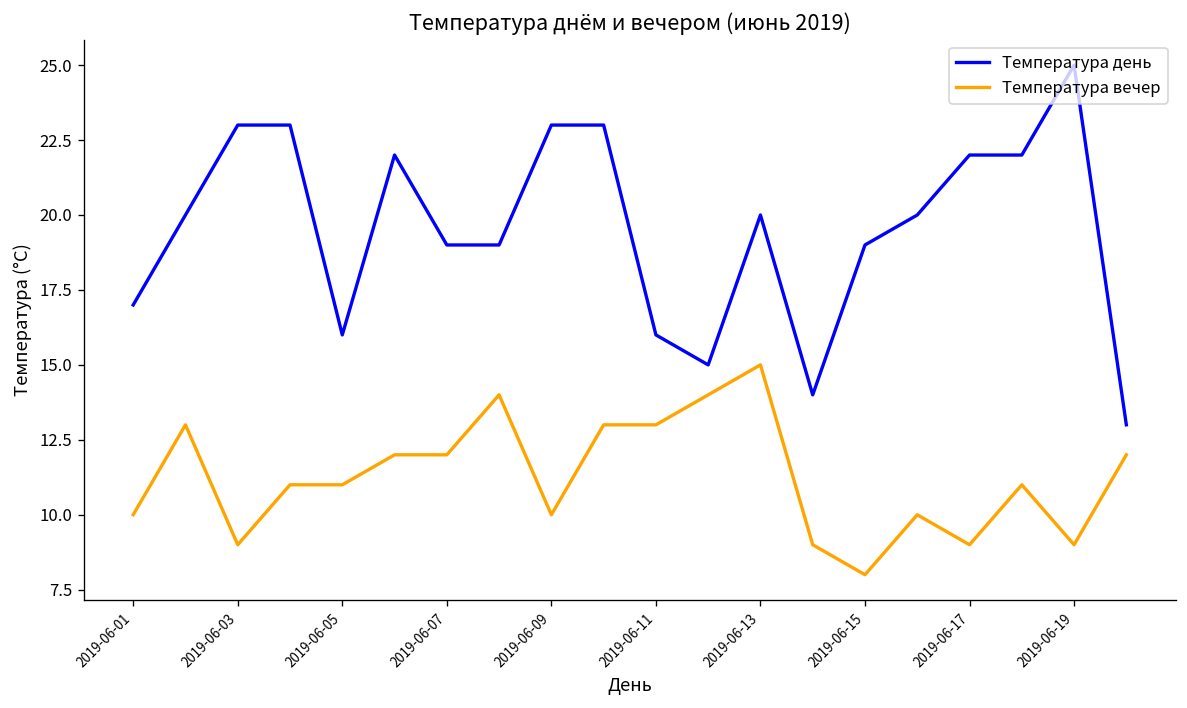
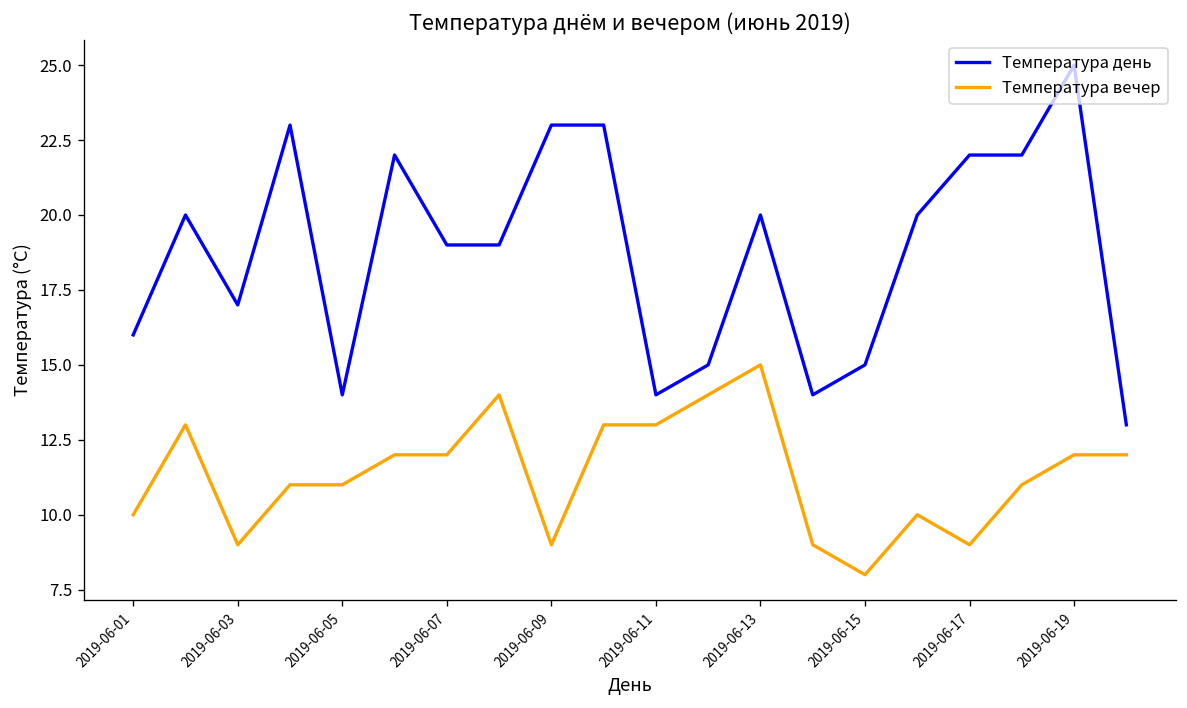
Температура день, 2019-06-01: 17 -> 16
Температура день, 2019-06-03: 23 -> 17
Температура день, 2019-06-05: 16 -> 14
Температура вечер, 2019-06-09: 10 -> 9
Температура день, 2019-06-11: 16 -> 14
Температура день, 2019-06-15: 19 -> 15
Температура вечер, 2019-06-19: 9 -> 12
